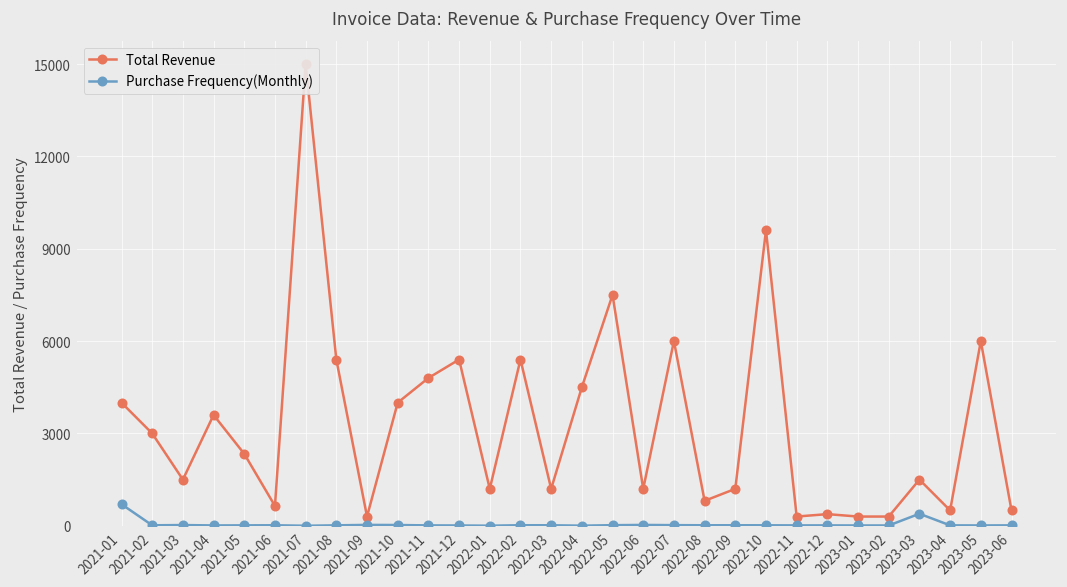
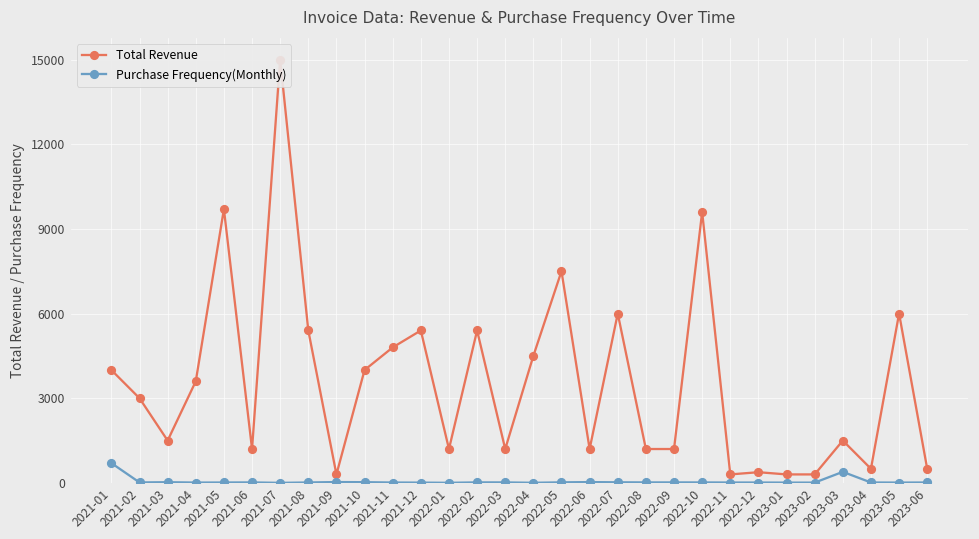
Total Revenue, 2021-05: 2300 -> 9700
Total Revenue, 2021-06: 600 -> 1200
Total Revenue, 2022-08: 800 -> 1200
